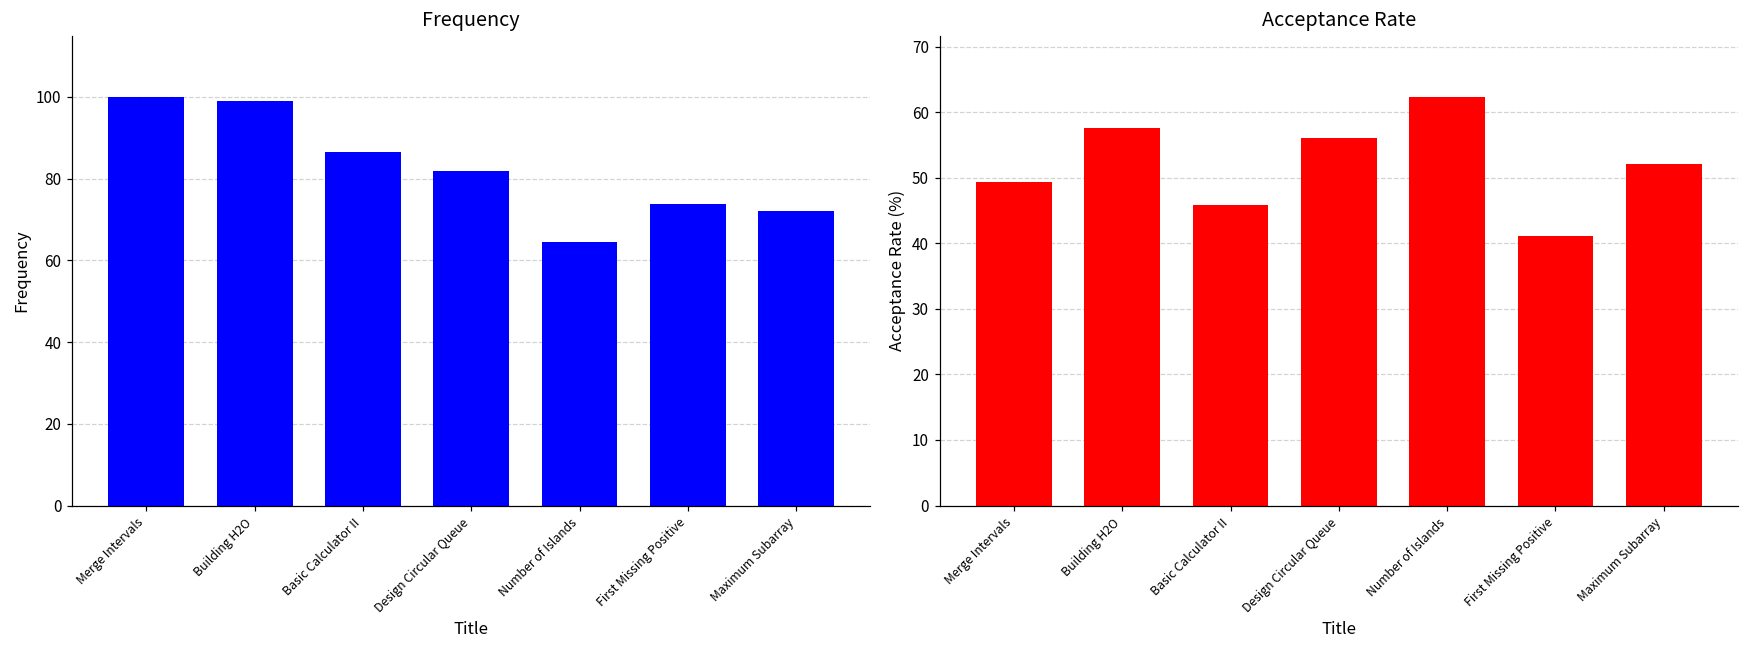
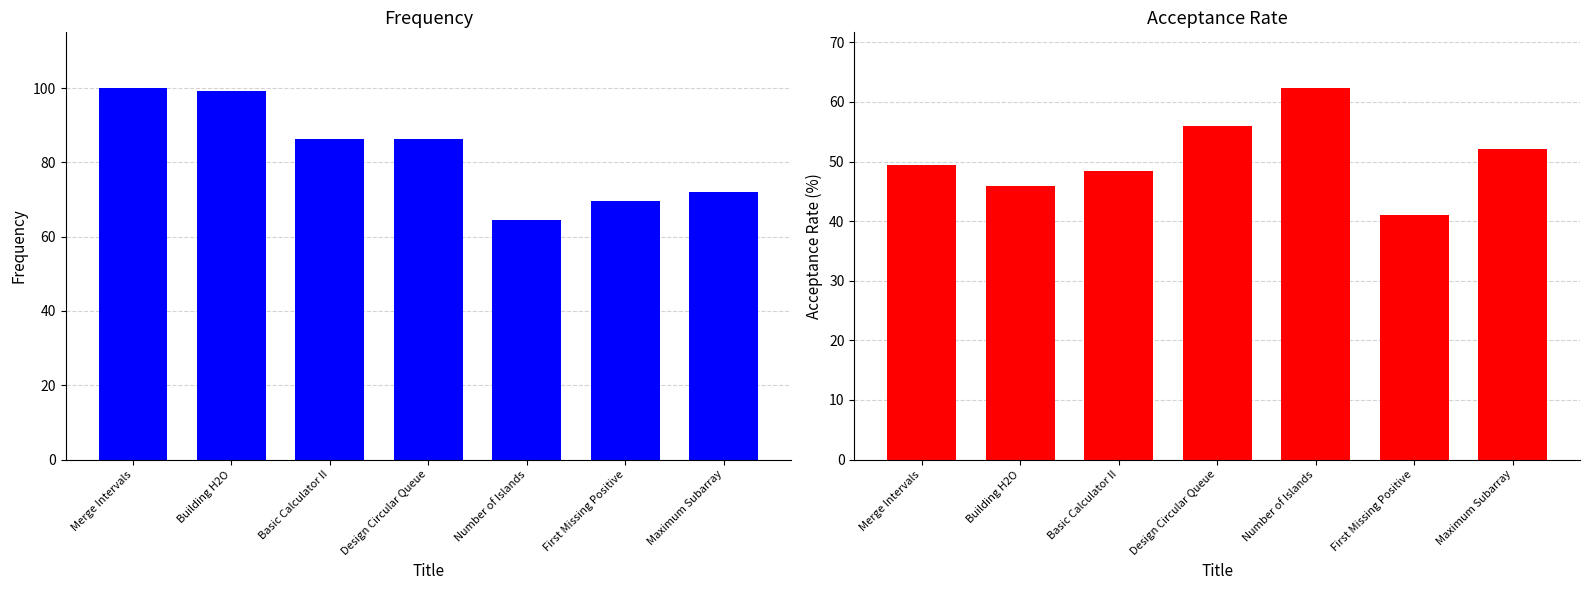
Frequency, Design Circular Queue: 82 -> 86
Frequency, First Missing Positive: 74 -> 70
Acceptance Rate, Building H2O: 58 -> 46
Acceptance Rate, Basic Calculator II: 46 -> 48
